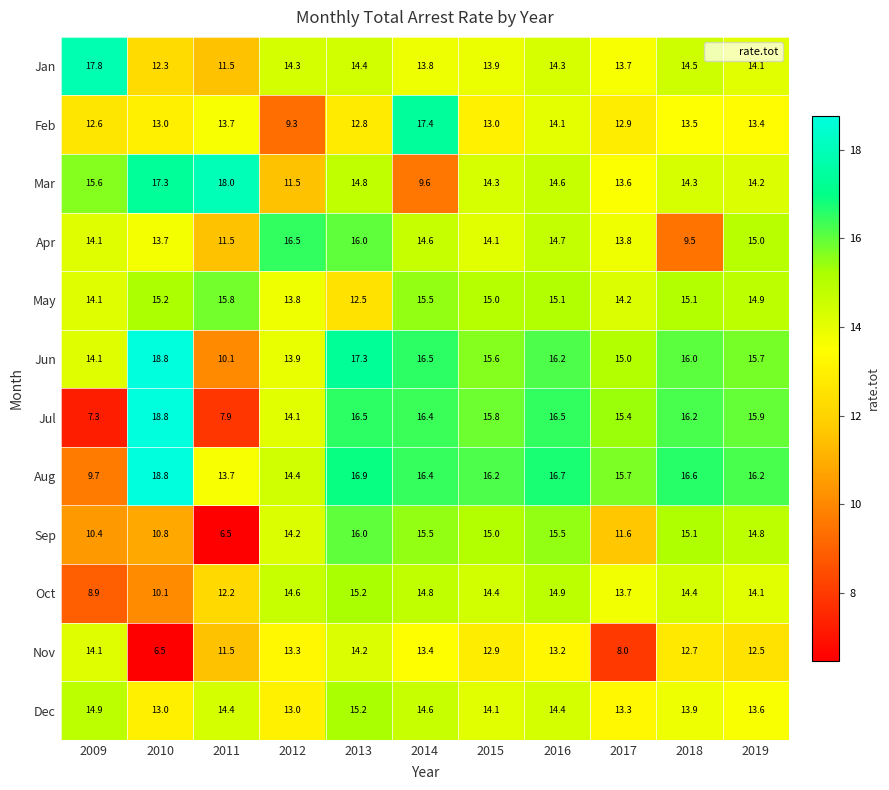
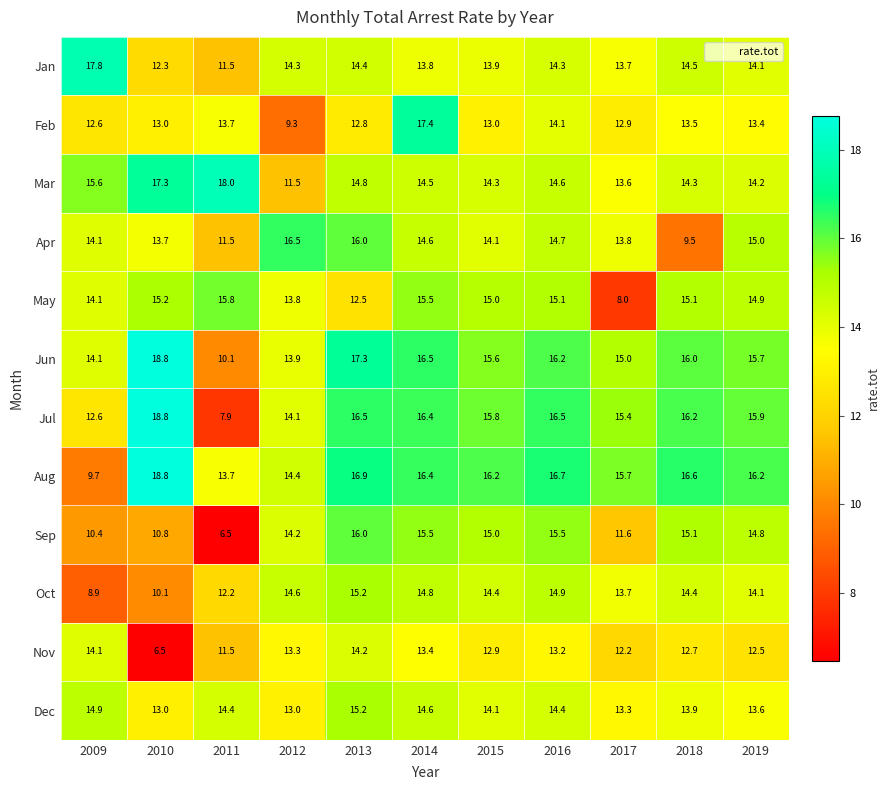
Mar, 2014: 9.6 -> 14.5
May, 2017: 14.2 -> 8.0
Jul, 2009: 7.3 -> 12.6
Nov, 2017: 8.0 -> 12.2
